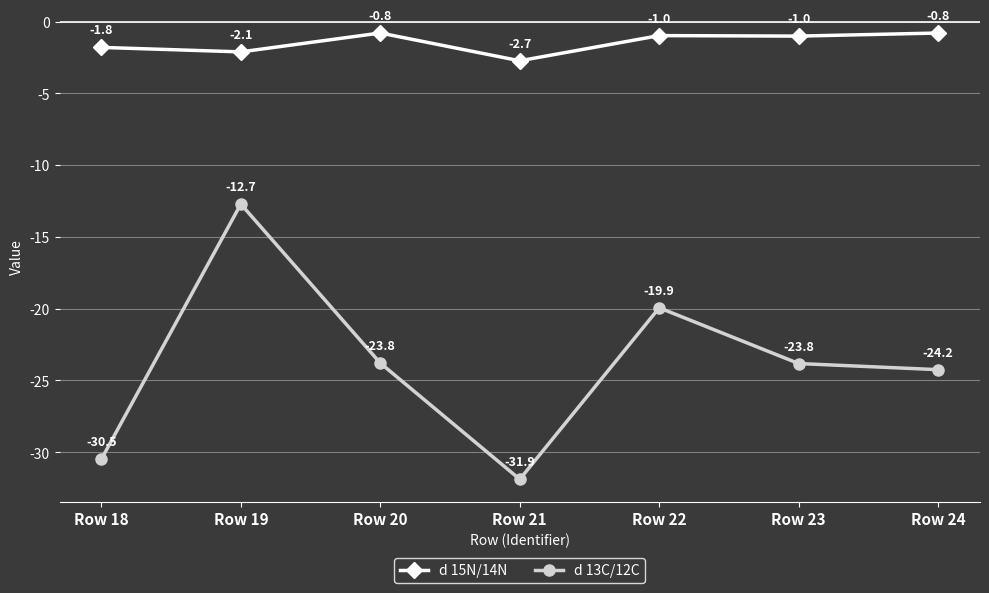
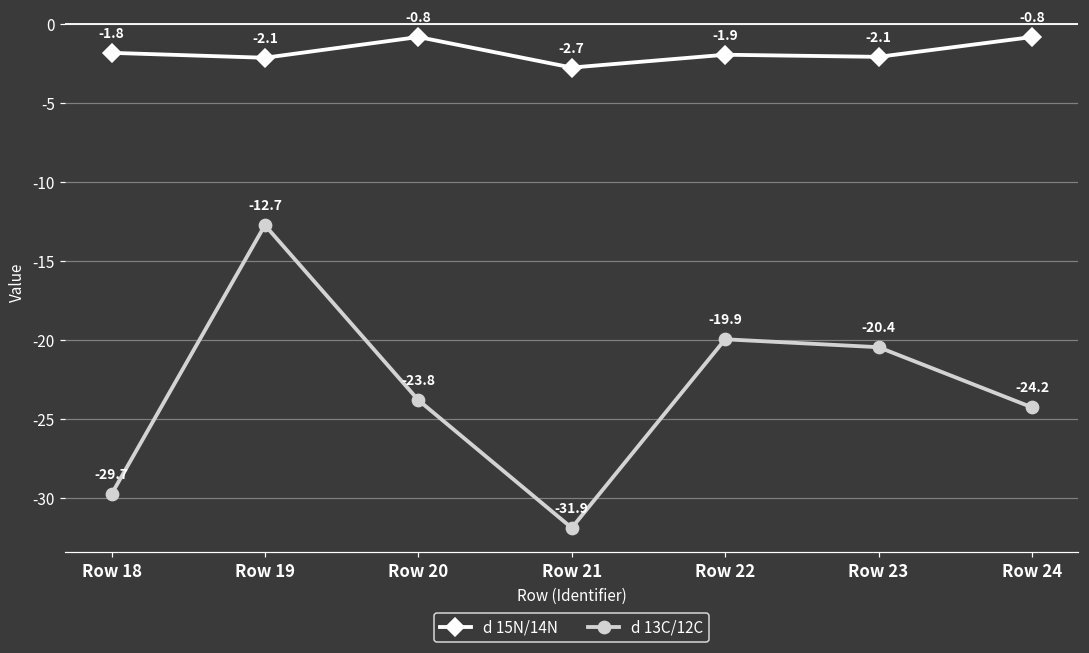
d 13C/12C, Row 18: -30.5 -> -29.7
d 15N/14N, Row 22: -1.0 -> -1.9
d 15N/14N, Row 23: -1.0 -> -2.1
d 13C/12C, Row 23: -23.8 -> -20.4
